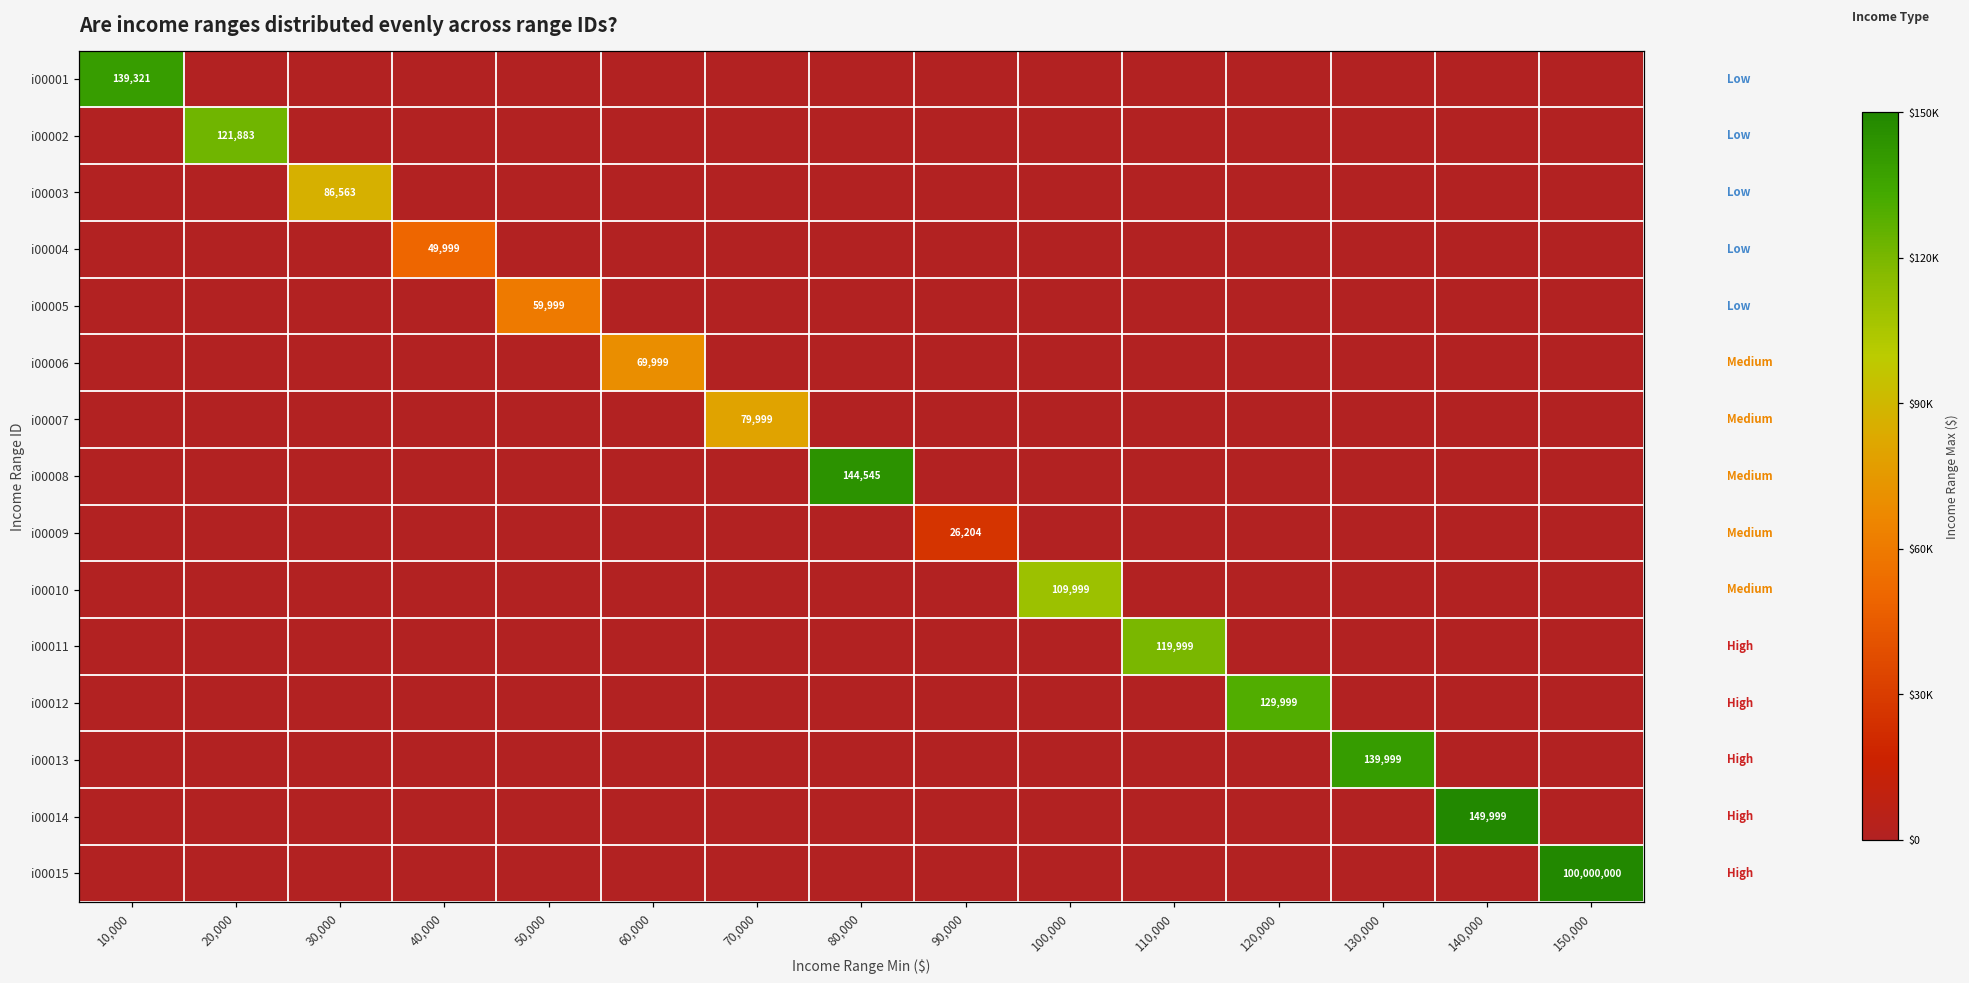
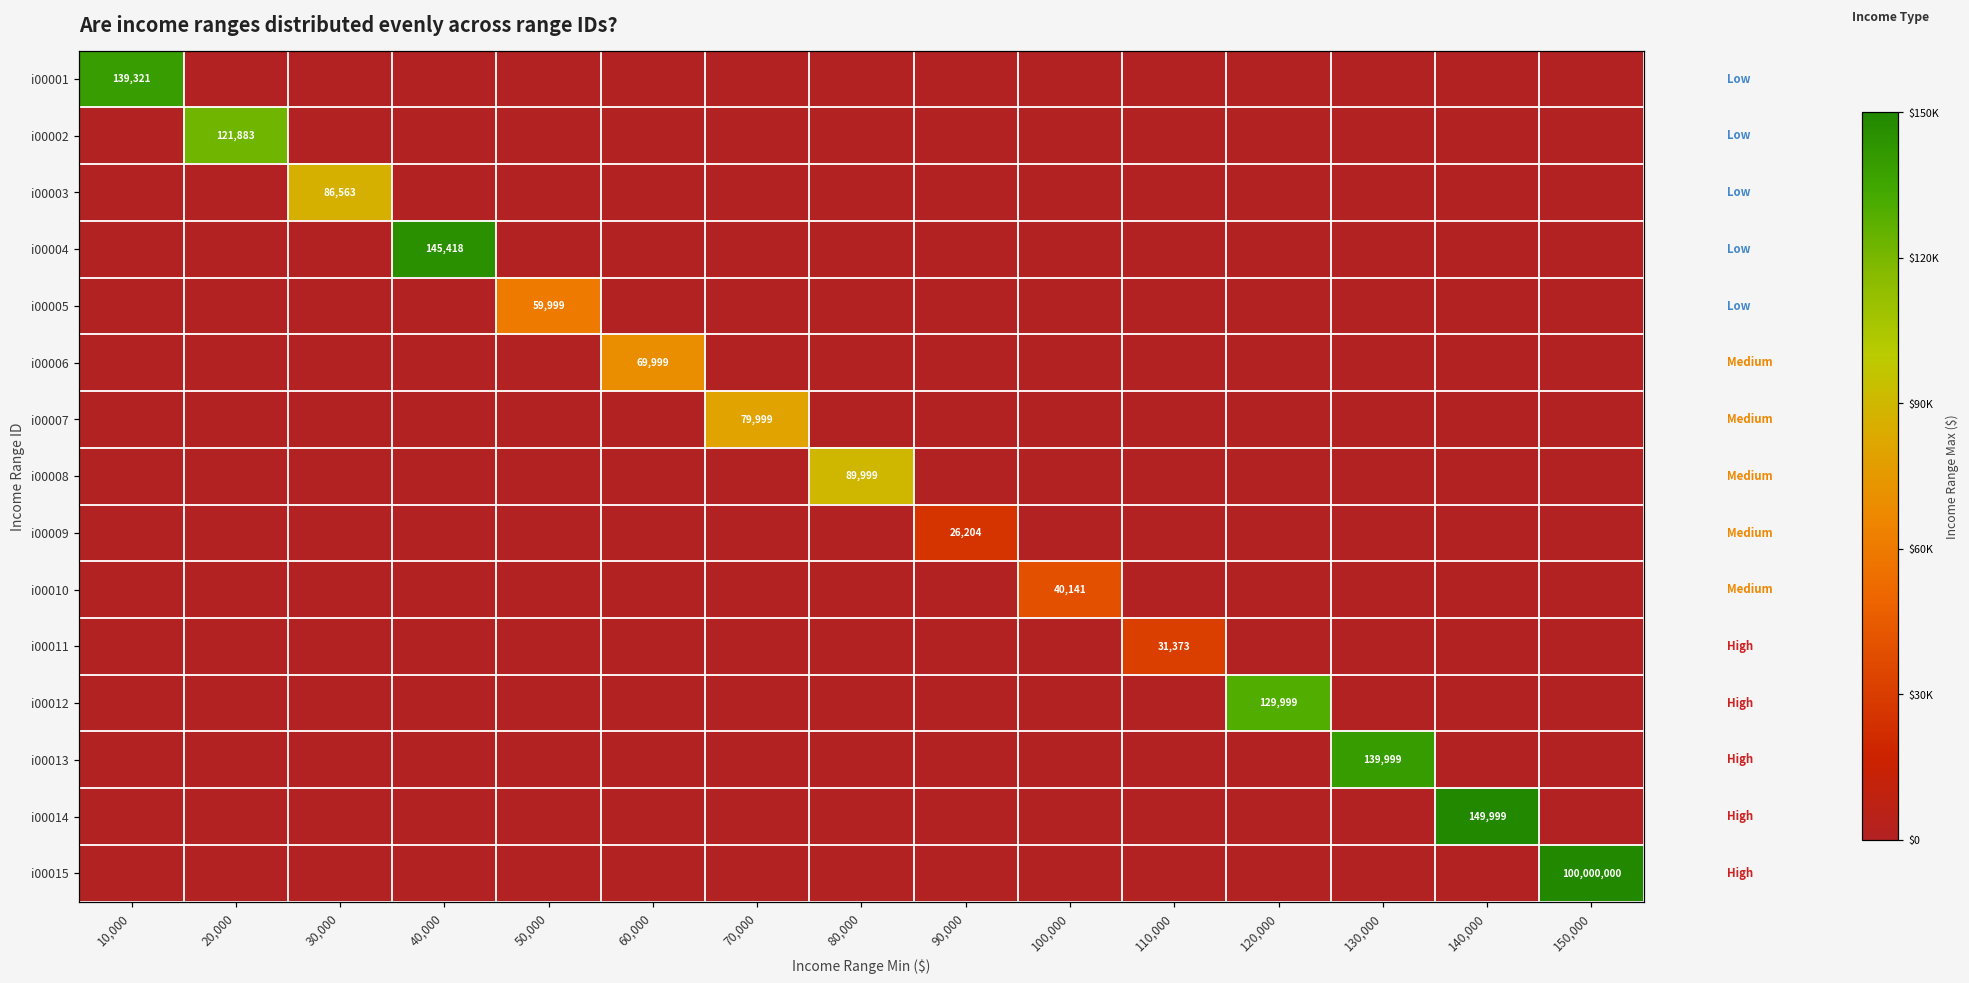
i00004, 40,000: 49,999 -> 145,418
i00008, 80,000: 144,545 -> 89,999
i00010, 100,000: 109,999 -> 40,141
i00011, 110,000: 119,999 -> 31,373
